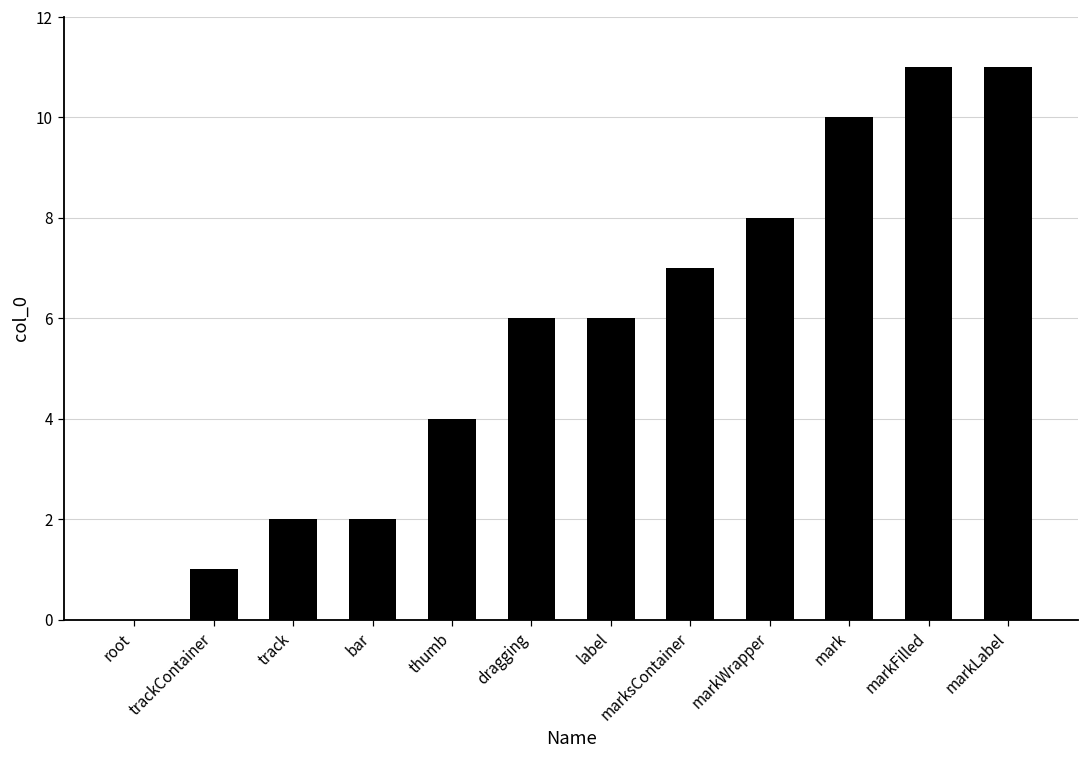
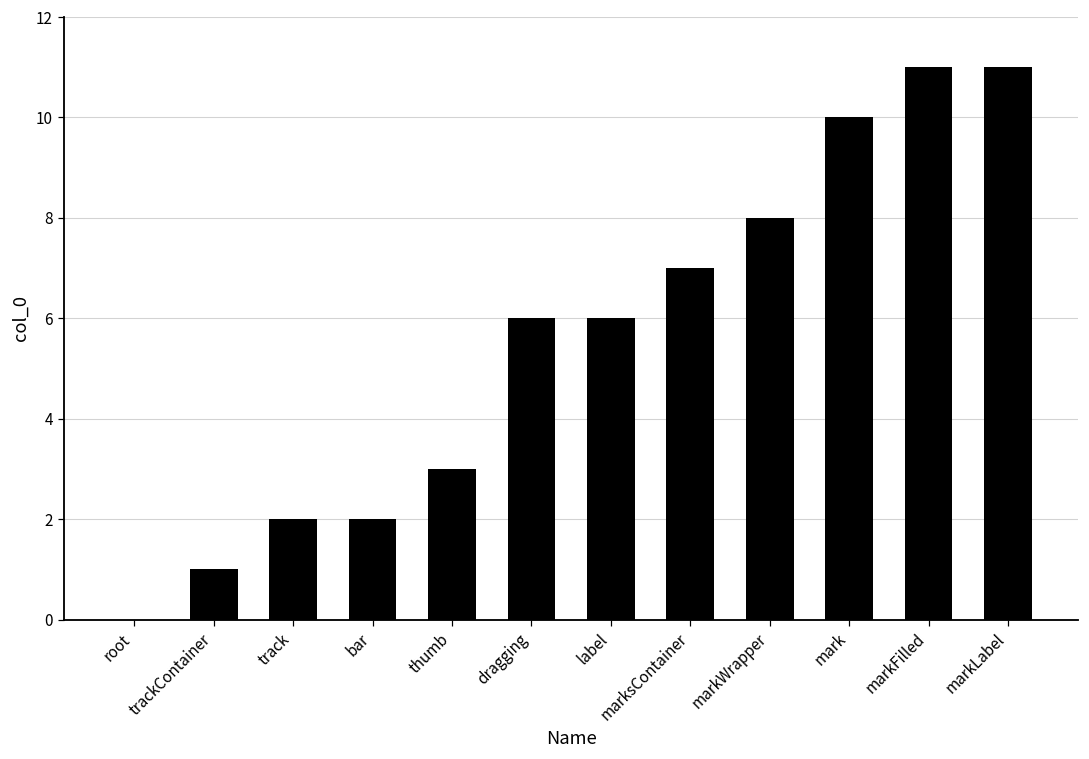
thumb: 4 -> 3
